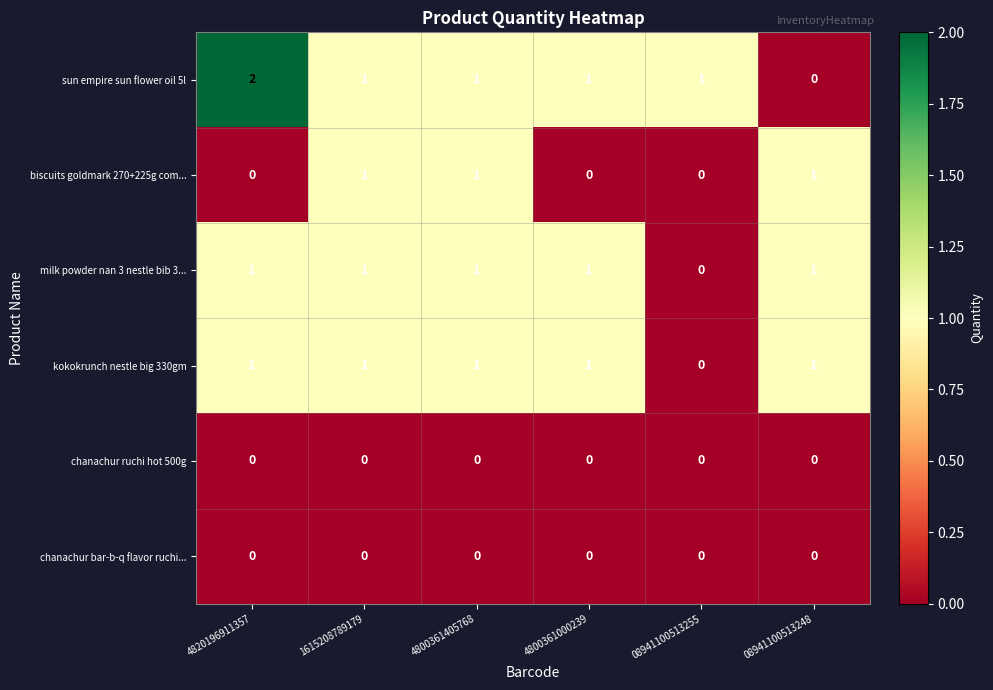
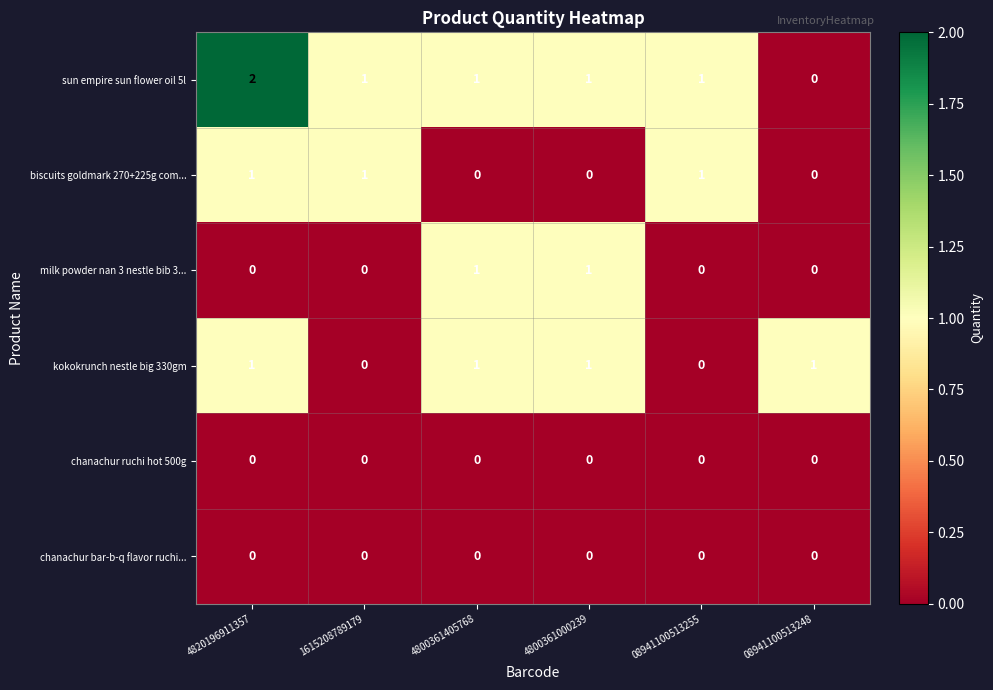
biscuits goldmark 270+225g com..., 4820196911357: 0 -> 1
biscuits goldmark 270+225g com..., 4800361405768: 1 -> 0
biscuits goldmark 270+225g com..., 08941100513255: 0 -> 1
biscuits goldmark 270+225g com..., 08941100513248: 1 -> 0
milk powder nan 3 nestle bib 3..., 4820196911357: 1 -> 0
milk powder nan 3 nestle bib 3..., 1615208789179: 1 -> 0
milk powder nan 3 nestle bib 3..., 08941100513248: 1 -> 0
kokokrunch nestle big 330gm, 1615208789179: 1 -> 0
